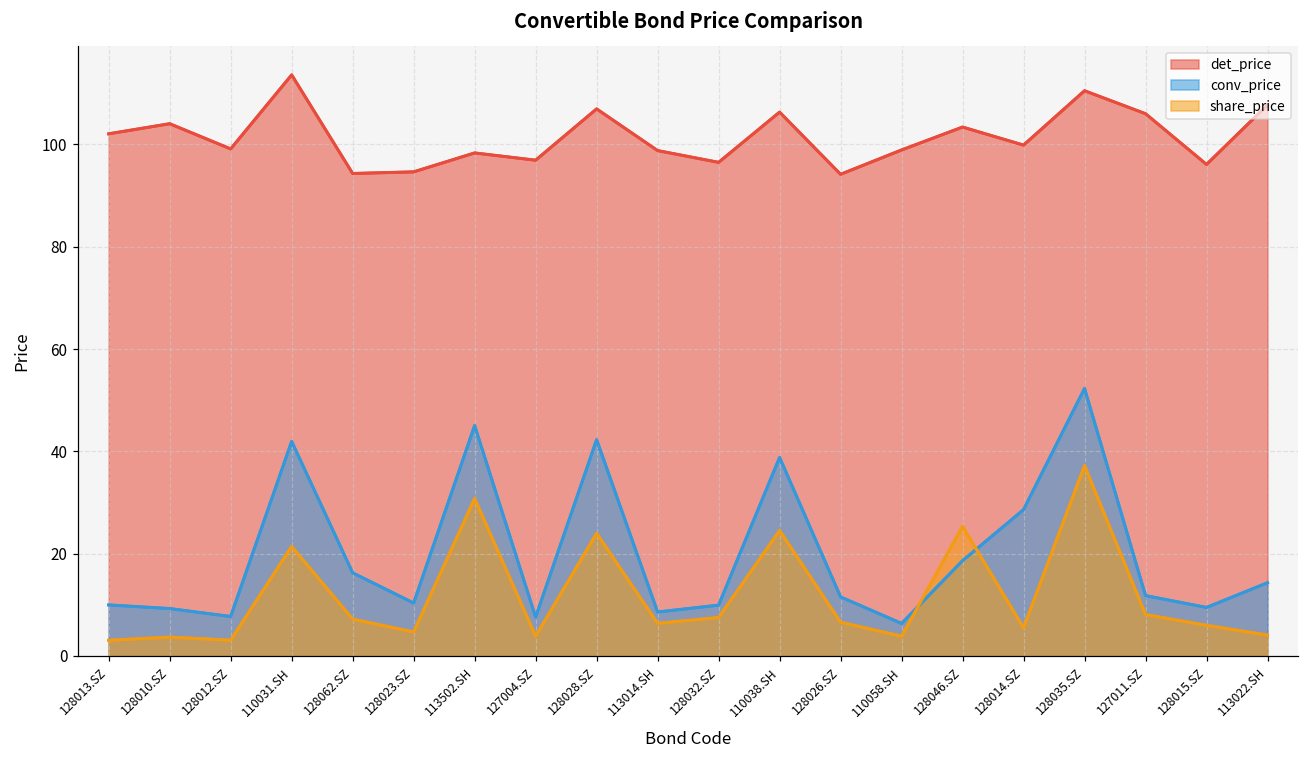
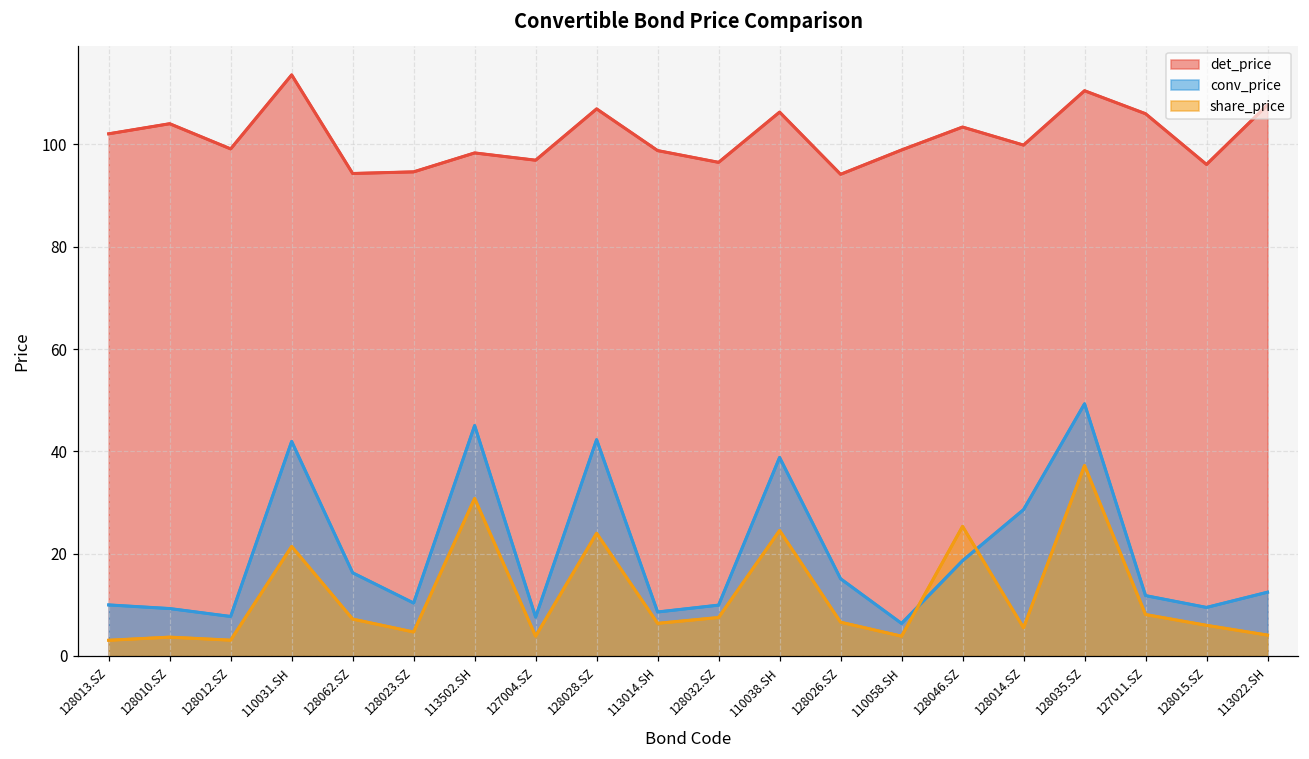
conv_price, 128026.SZ: 12 -> 15
conv_price, 128035.SZ: 52 -> 49
conv_price, 113022.SH: 14 -> 12
